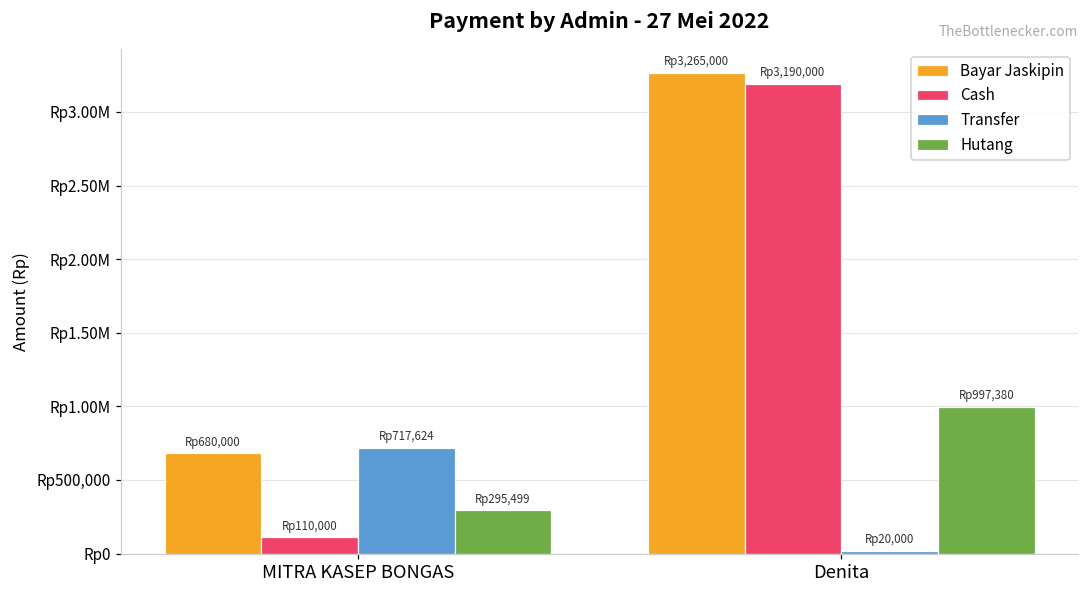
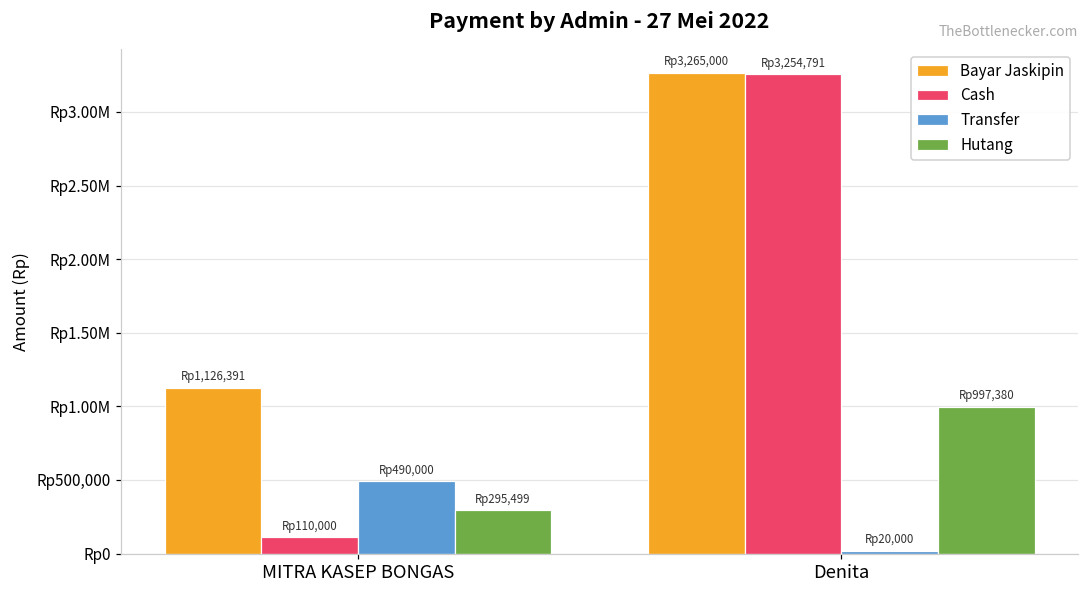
Bayar Jaskipin, MITRA KASEP BONGAS: 680,000 -> 1,126,391
Transfer, MITRA KASEP BONGAS: 717,624 -> 490,000
Cash, Denita: 3,190,000 -> 3,254,791
